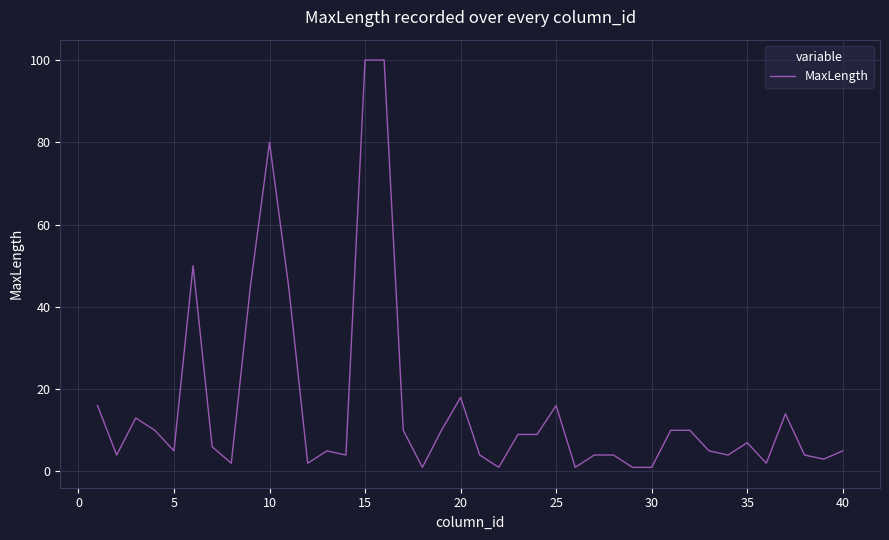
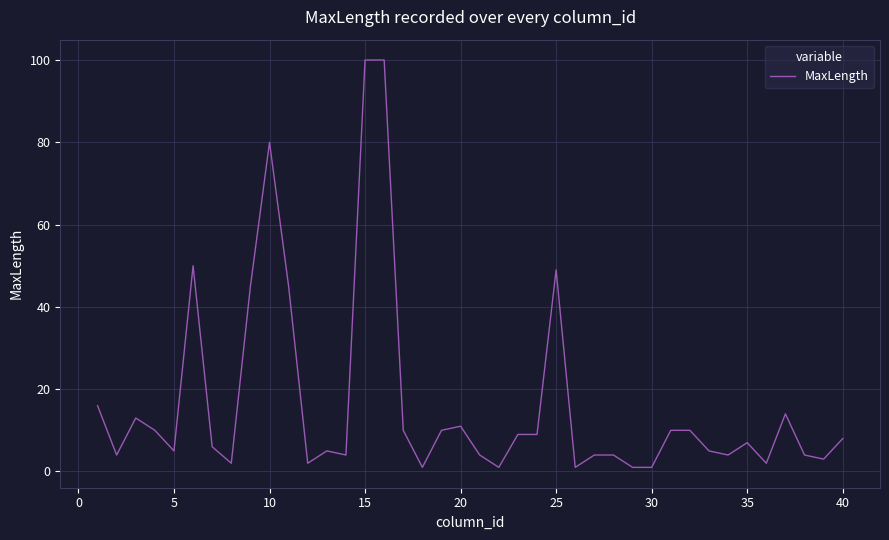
20: 18 -> 11
25: 16 -> 49
40: 5 -> 8
